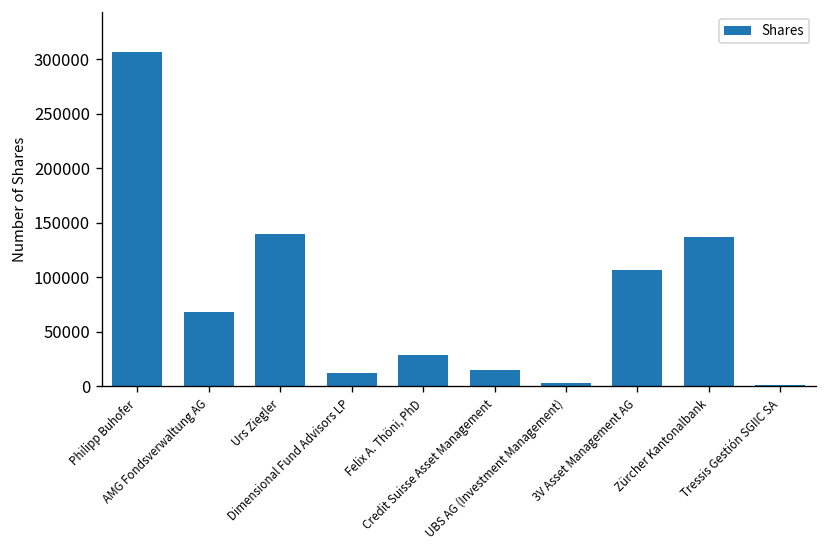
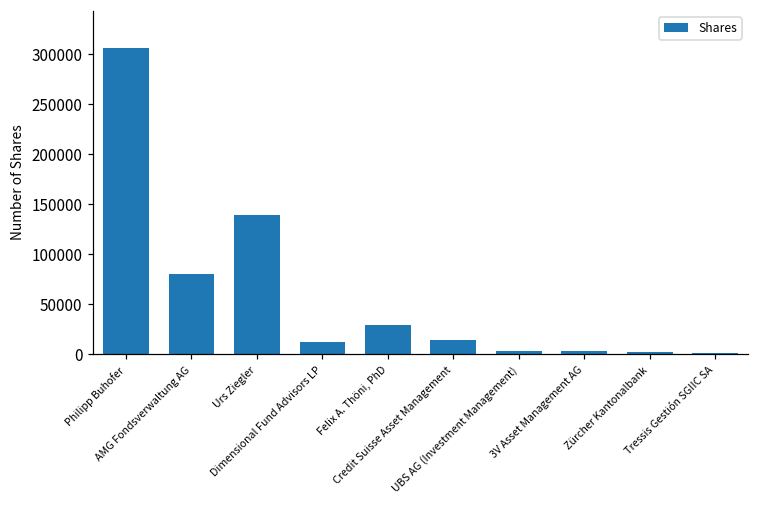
AMG Fondsverwaltung AG: 70000 -> 80000
3V Asset Management AG: 110000 -> 0
Zürcher Kantonalbank: 140000 -> 0
